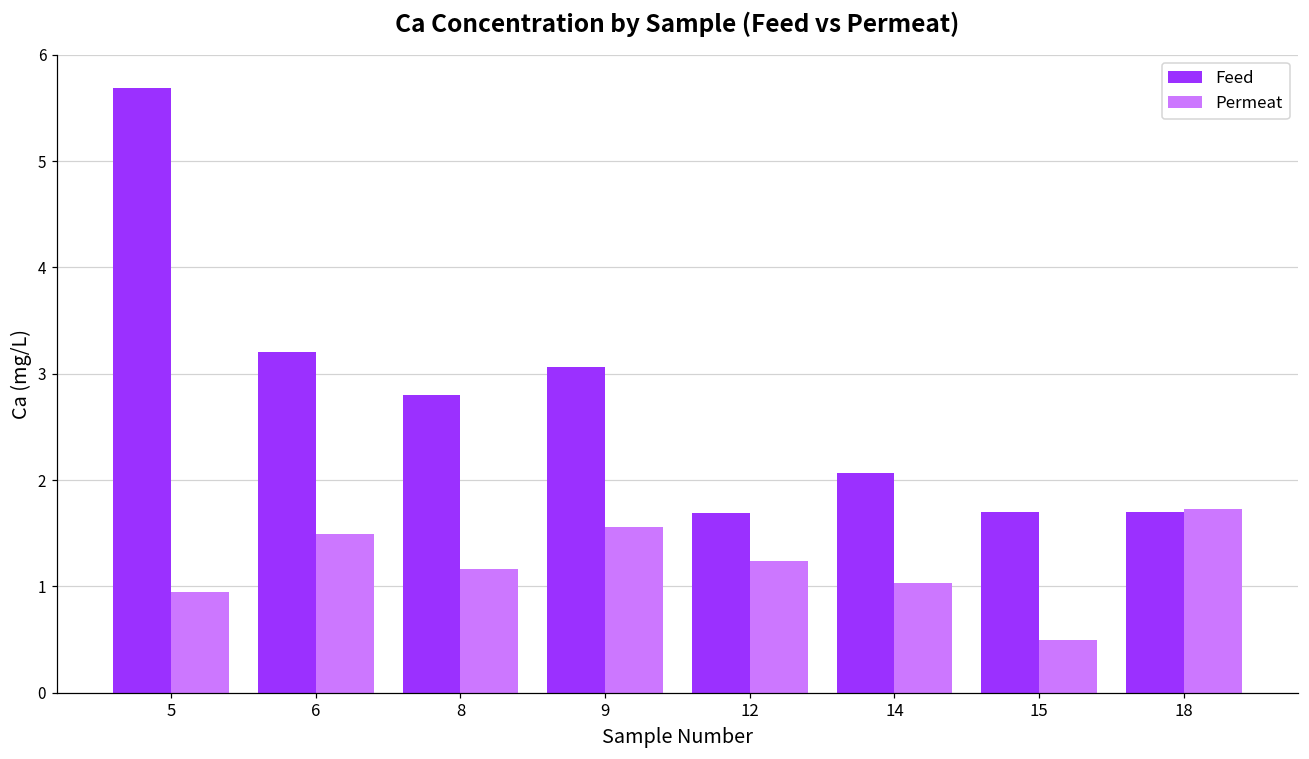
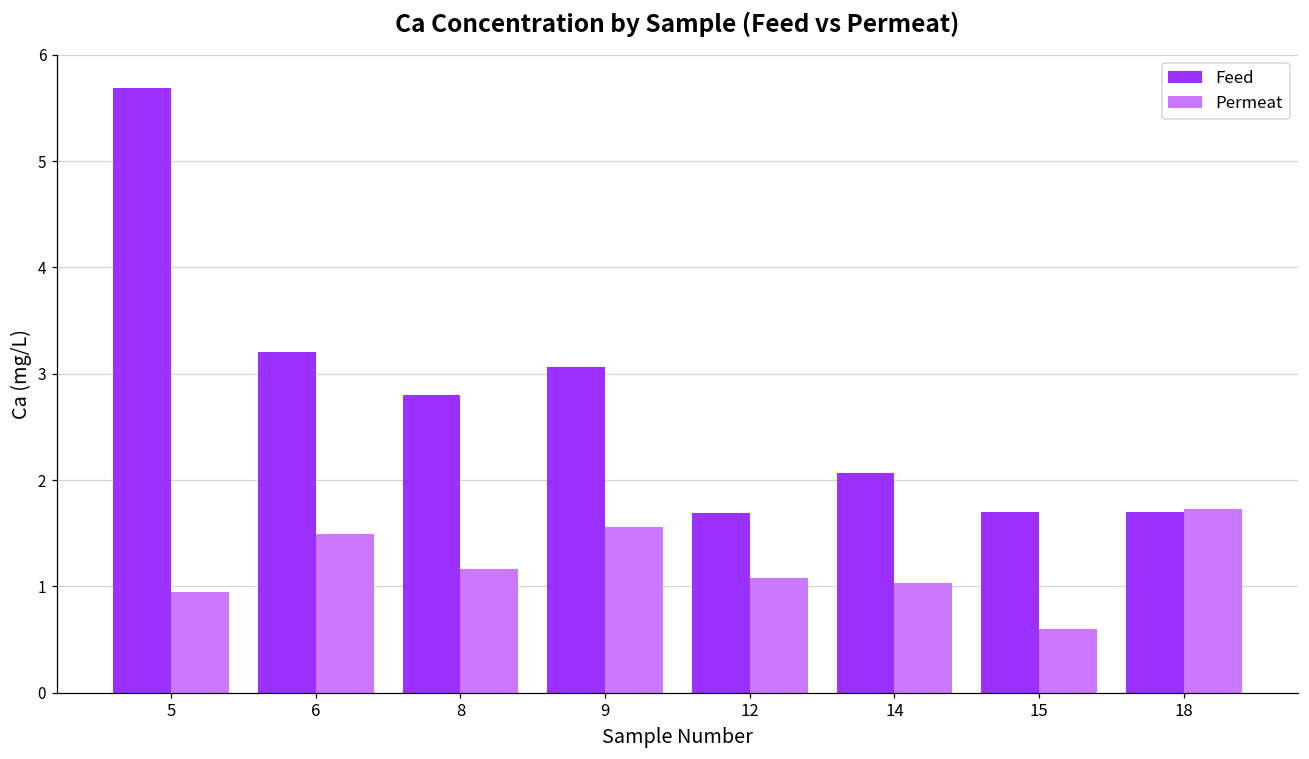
Permeat, 12: 1.2 -> 1.1
Permeat, 15: 0.5 -> 0.6
